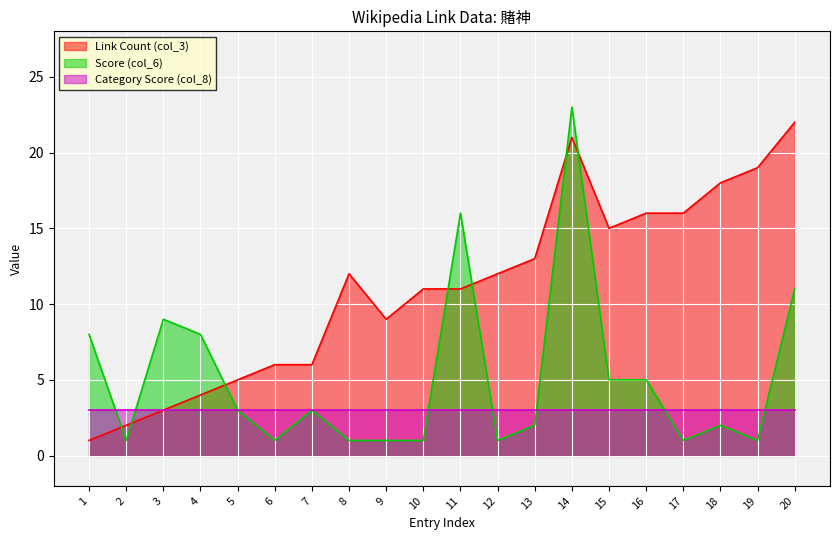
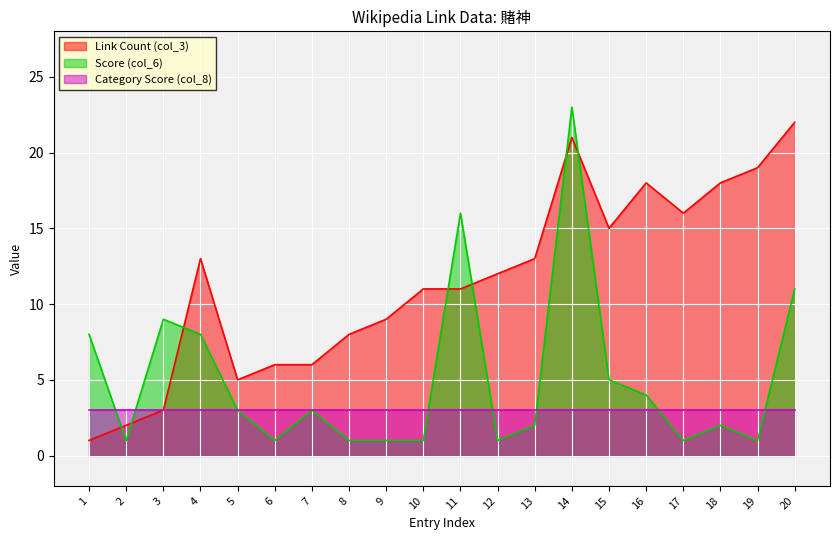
Link Count (col_3), 4: 4 -> 13
Link Count (col_3), 8: 12 -> 8
Link Count (col_3), 16: 16 -> 18
Score (col_6), 16: 5 -> 4
